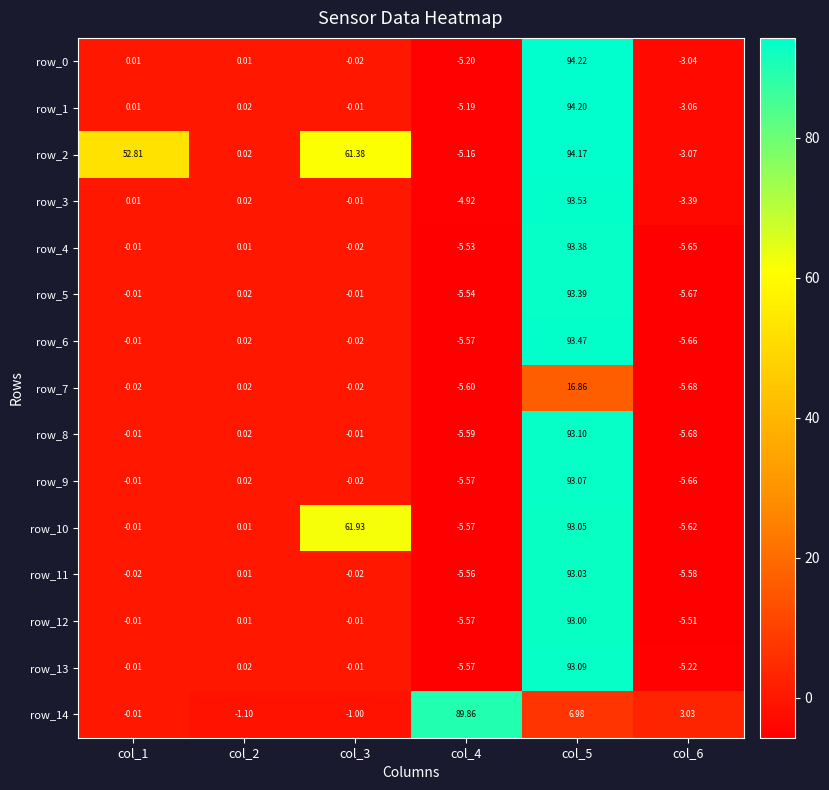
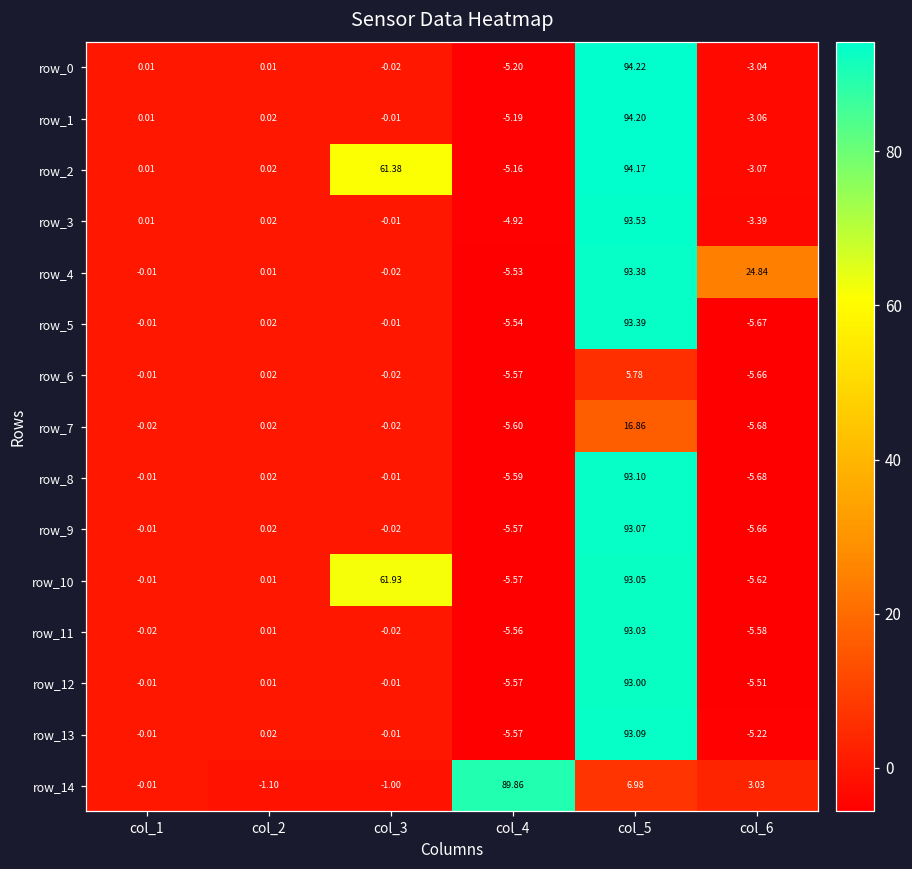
row_2, col_1: 52.81 -> 0.01
row_4, col_6: -5.65 -> 24.84
row_6, col_5: 93.47 -> 5.78
